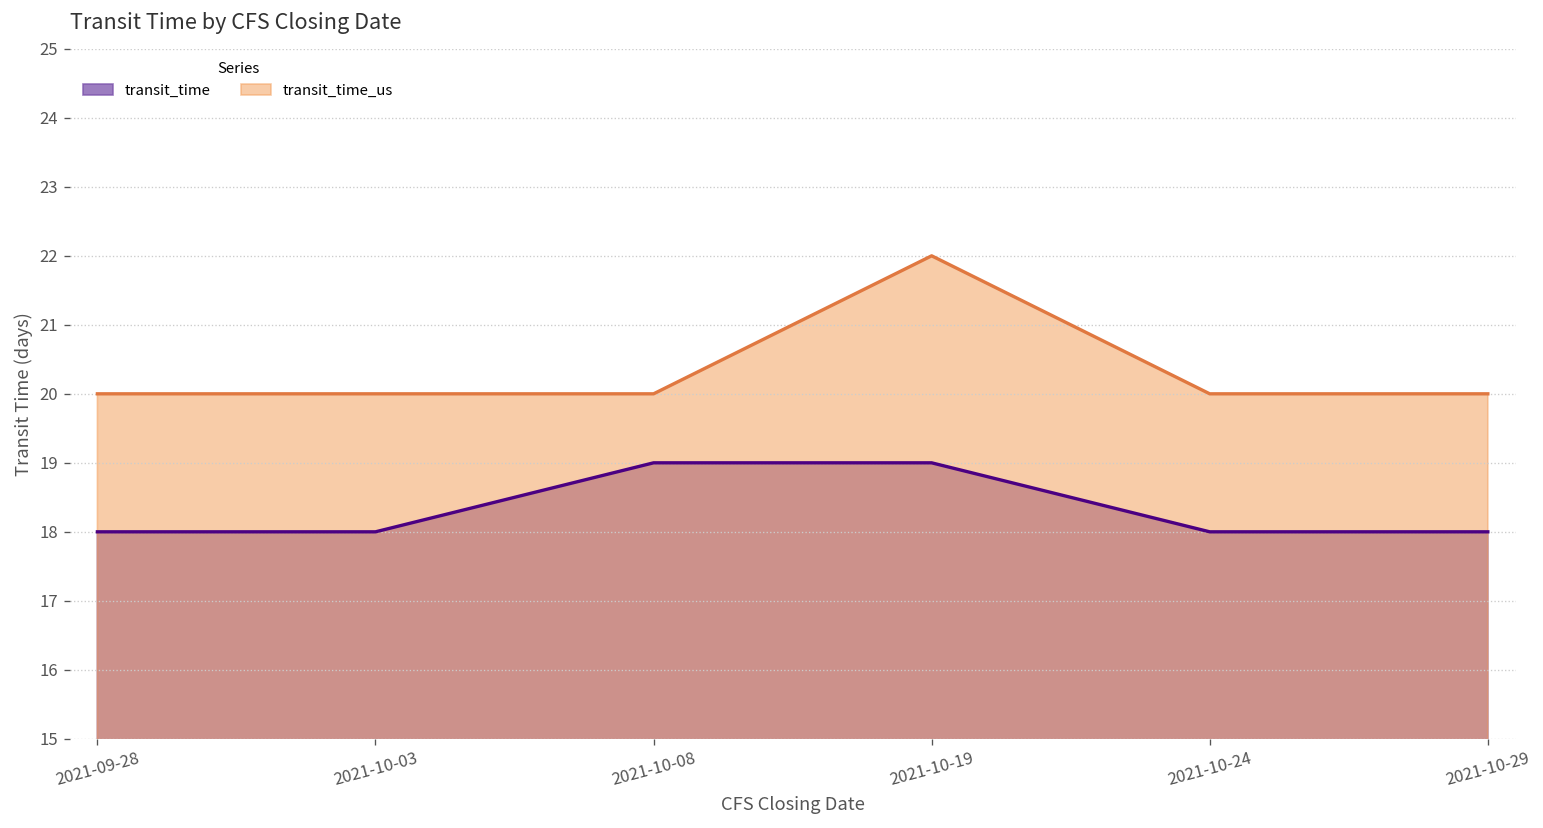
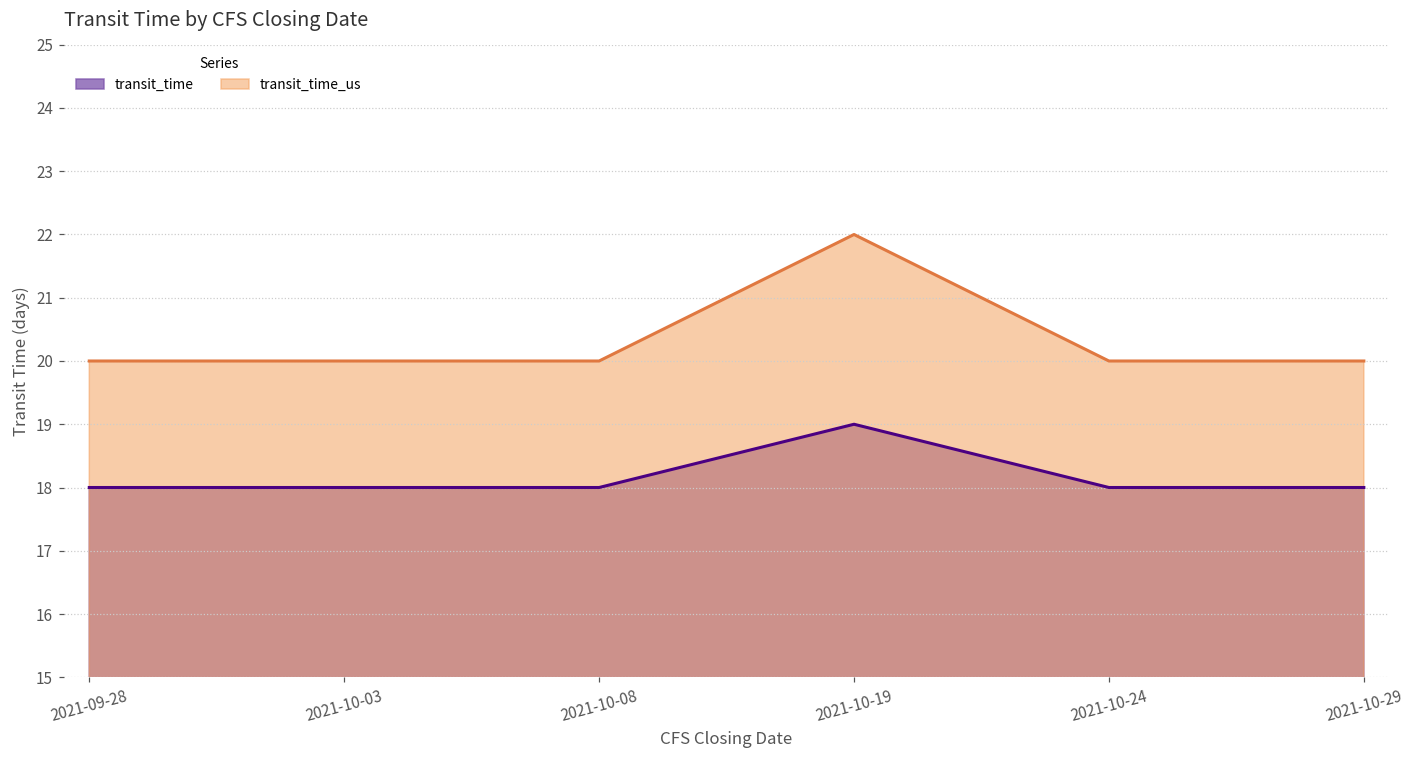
transit_time, 2021-10-08: 19 -> 18
